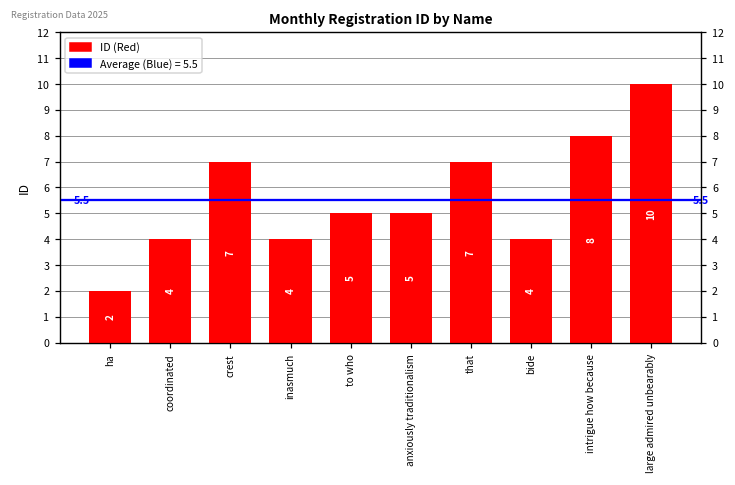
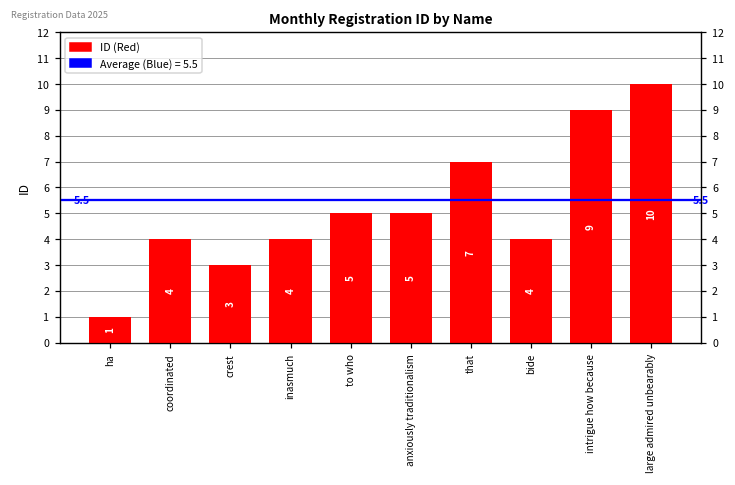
ha: 2 -> 1
crest: 7 -> 3
intrigue how because: 8 -> 9
